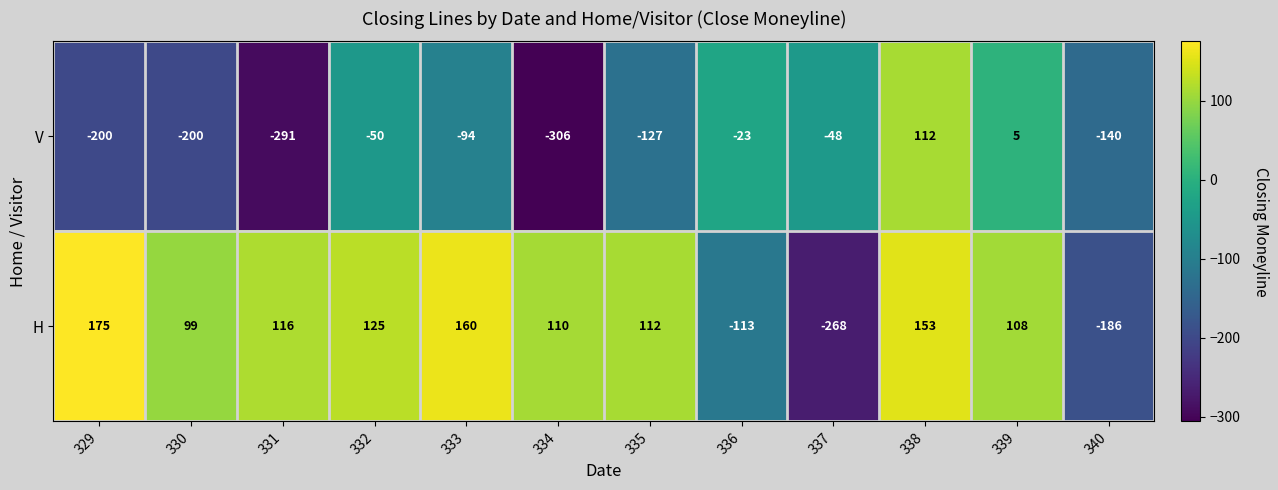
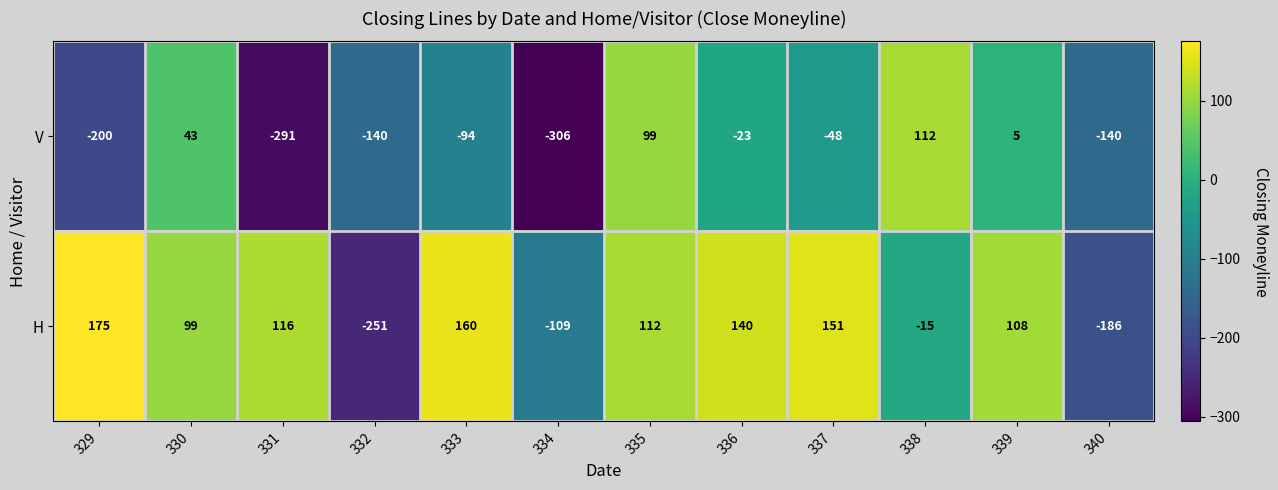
V, 330: -200 -> 43
V, 332: -50 -> -140
V, 335: -127 -> 99
H, 332: 125 -> -251
H, 334: 110 -> -109
H, 336: -113 -> 140
H, 337: -268 -> 151
H, 338: 153 -> -15
